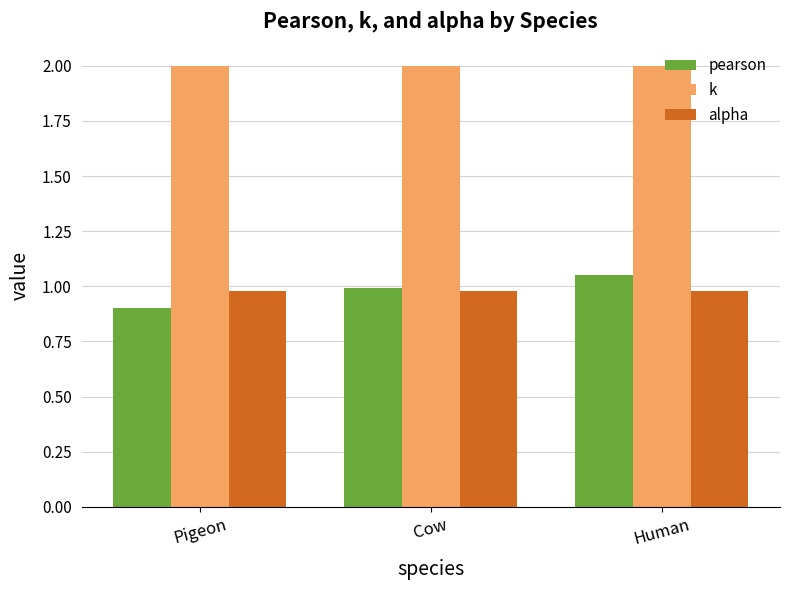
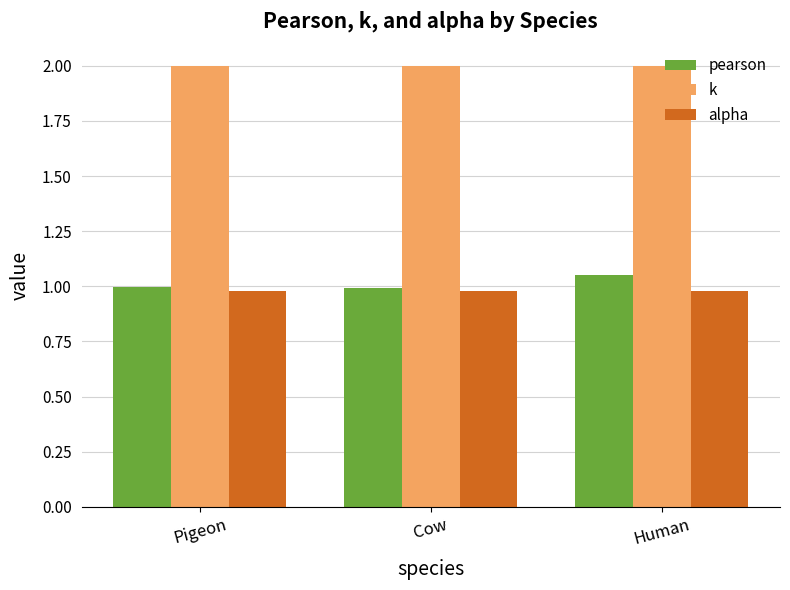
pearson, Pigeon: 0.90 -> 1.00
